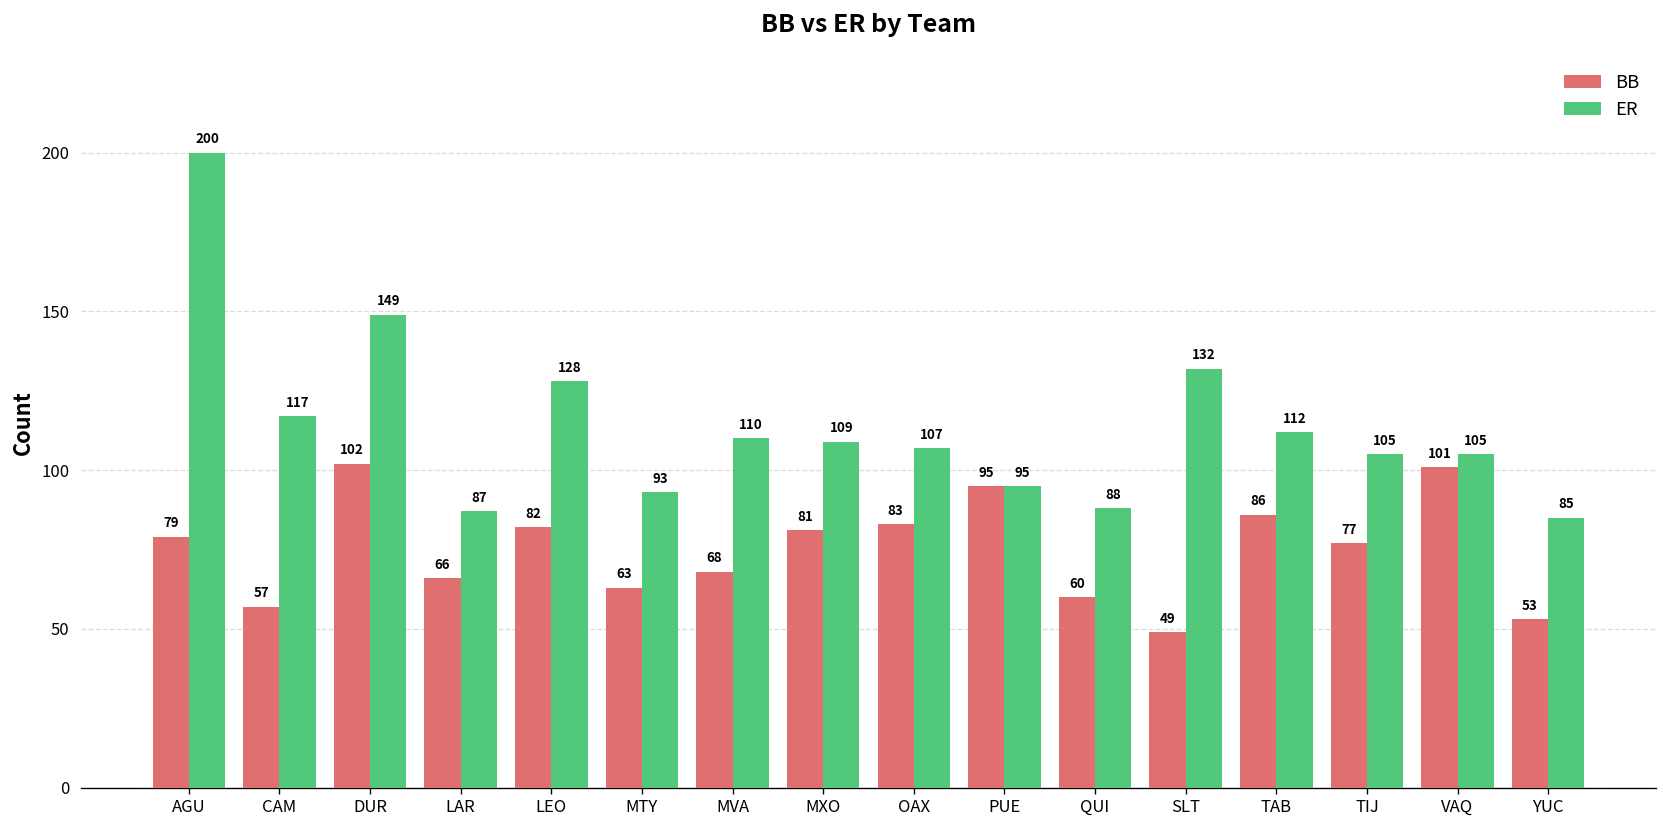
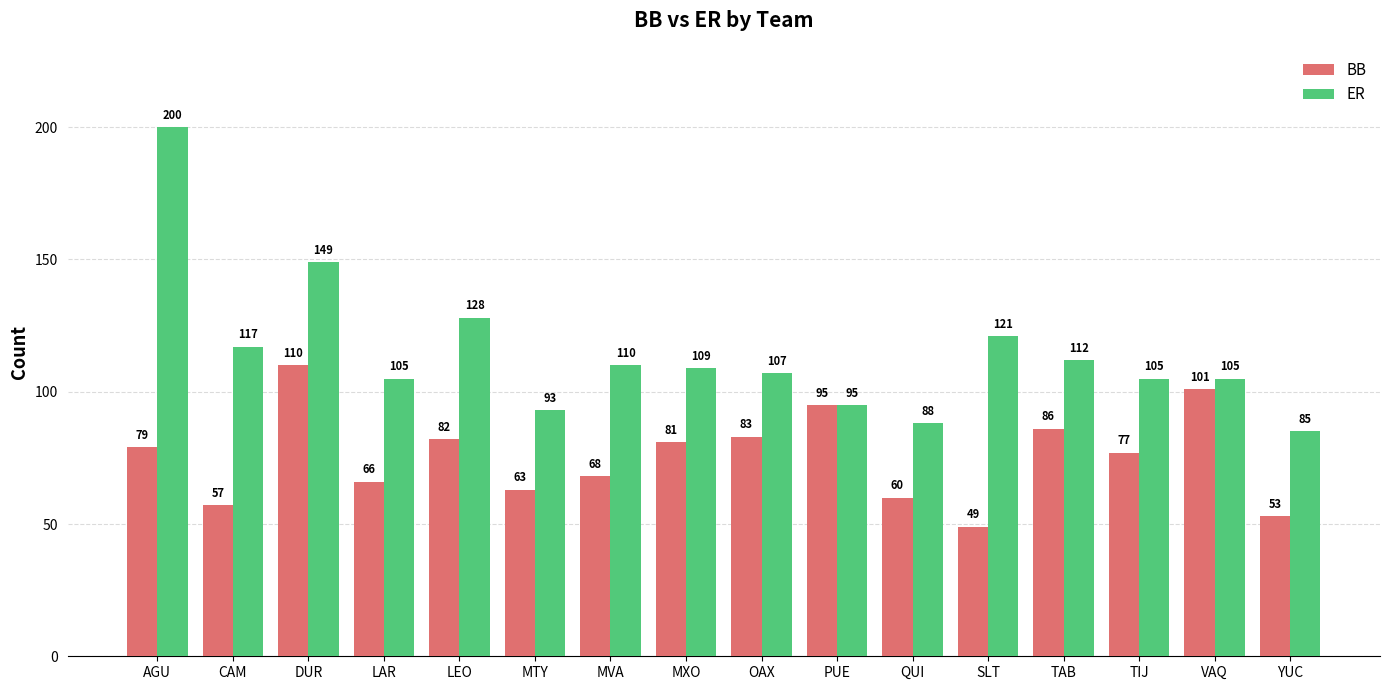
BB, DUR: 102 -> 110
ER, LAR: 87 -> 105
ER, SLT: 132 -> 121
